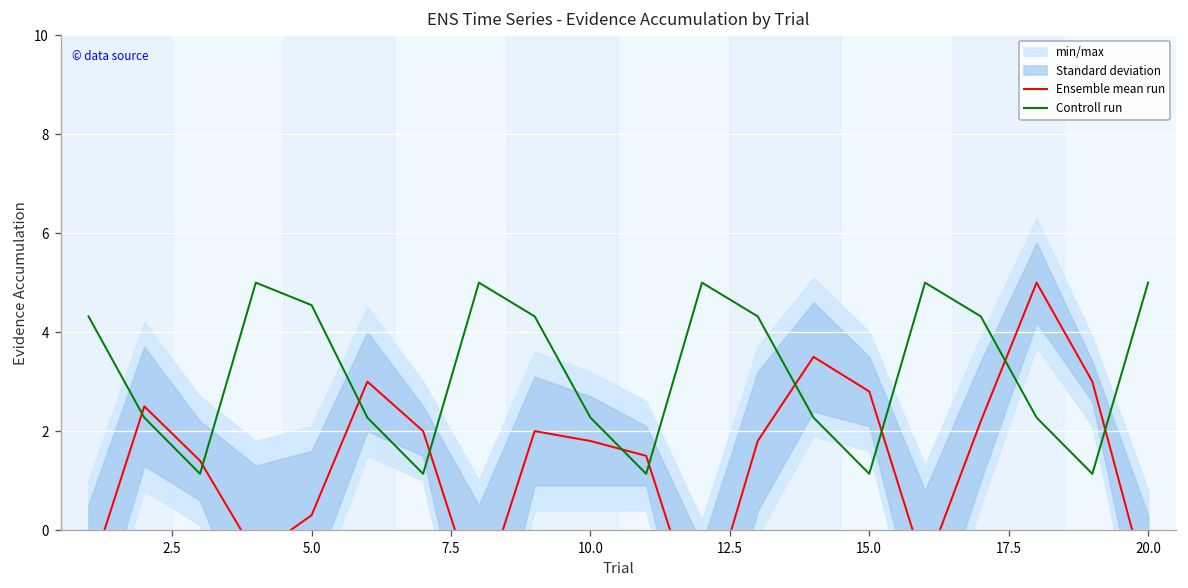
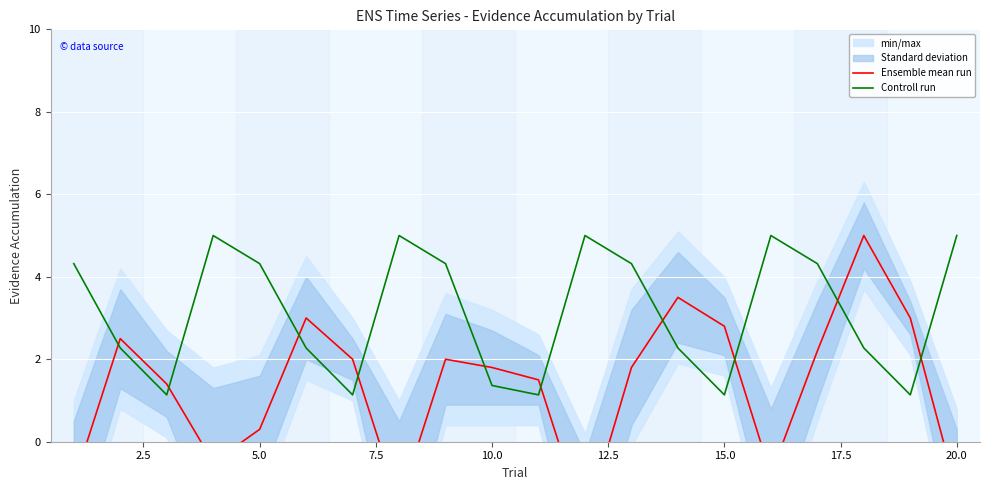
Controll run, 5.0: 4.5 -> 4.3
Controll run, 10.0: 2.3 -> 1.4
